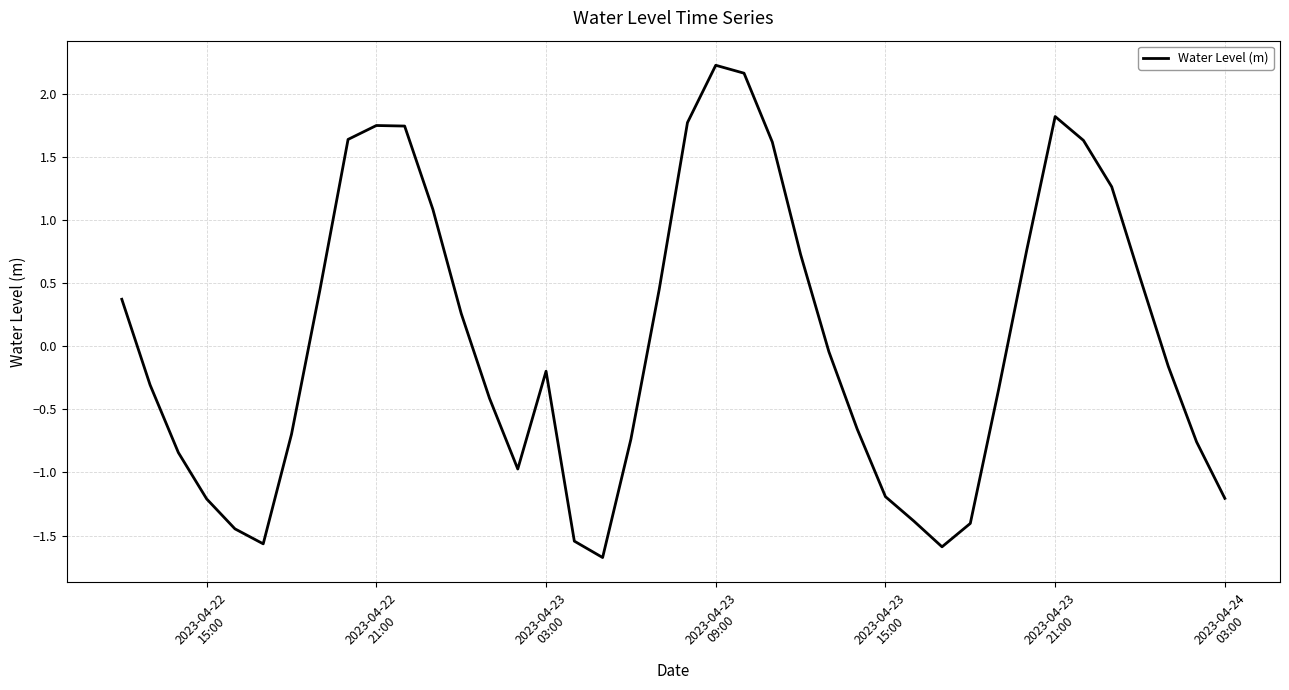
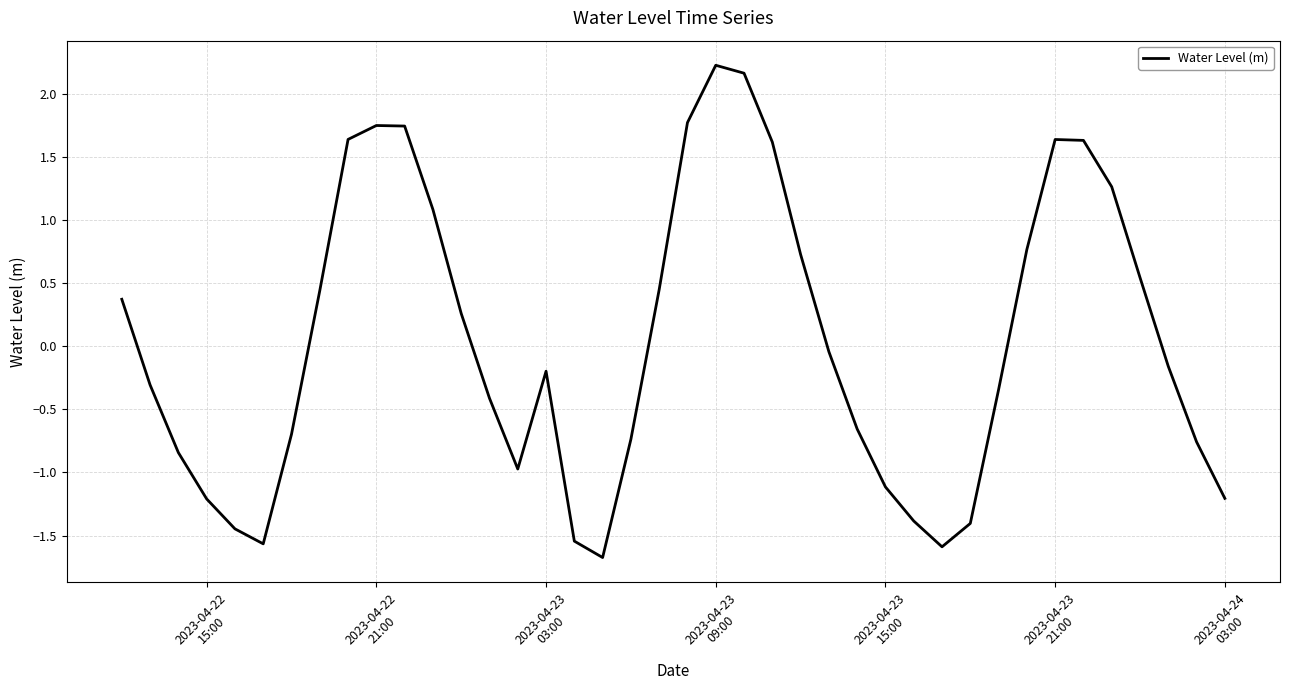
2023-04-23 15:00: -1.19 -> -1.11
2023-04-23 21:00: 1.82 -> 1.64
